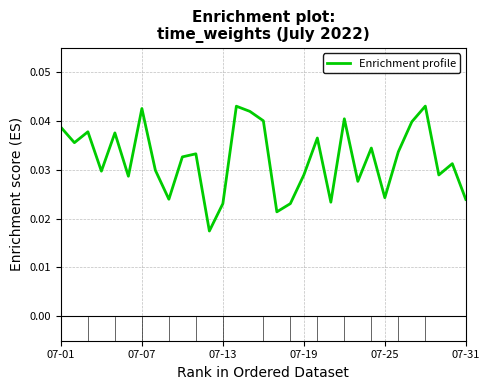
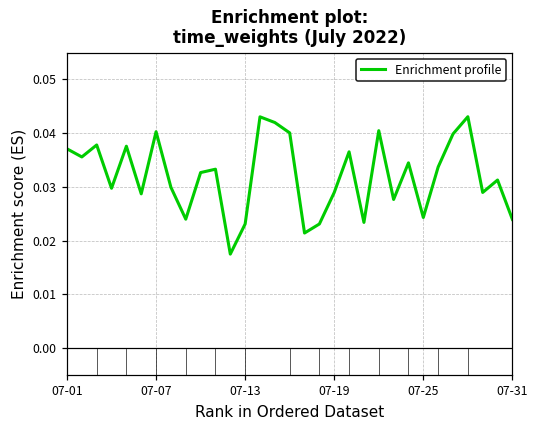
07-01: 0.039 -> 0.037
07-07: 0.043 -> 0.040
